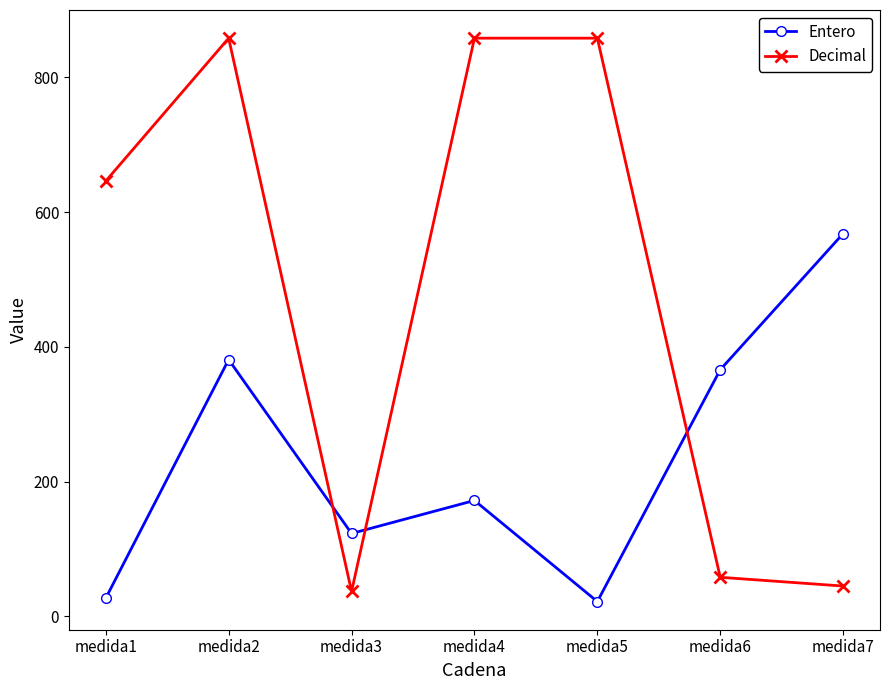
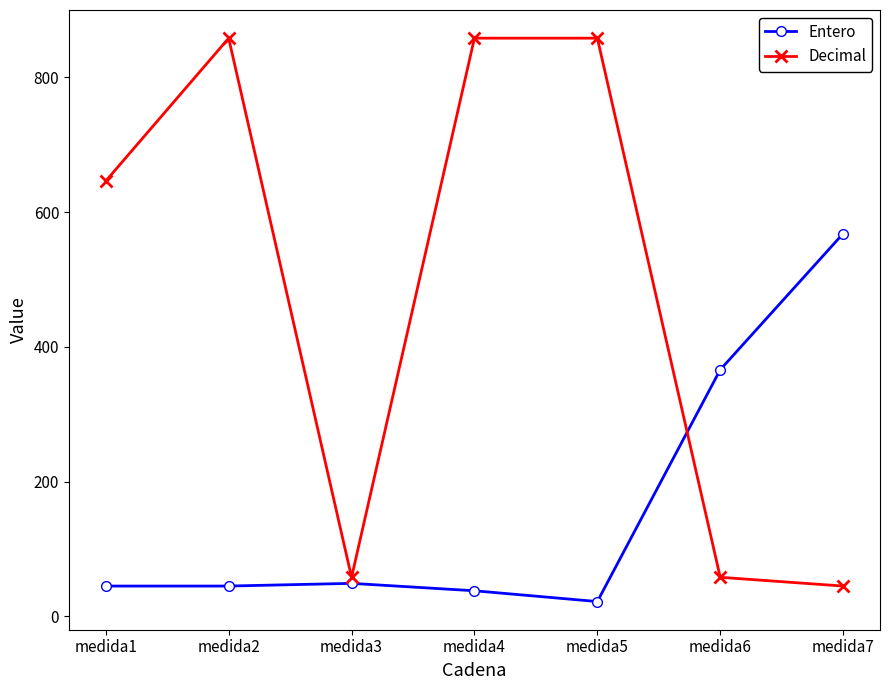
Entero, medida1: 30 -> 50
Entero, medida2: 380 -> 50
Entero, medida3: 120 -> 50
Decimal, medida3: 40 -> 60
Entero, medida4: 170 -> 40
